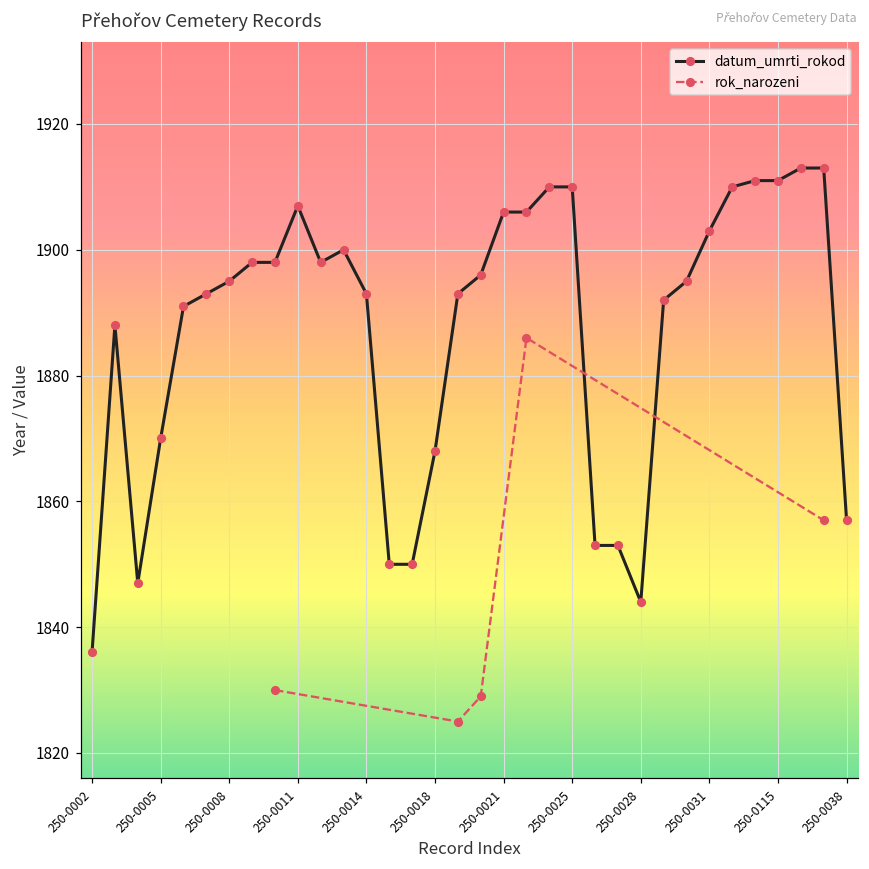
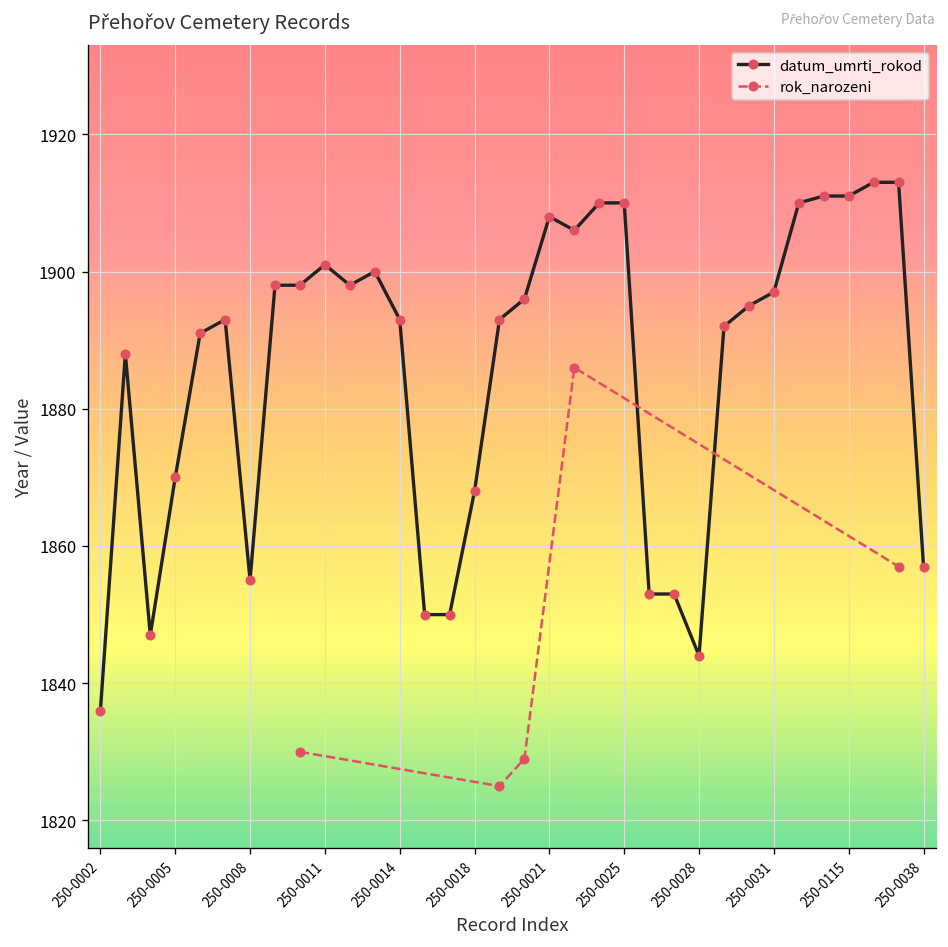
datum_umrti_rokod, 250-0008: 1895 -> 1855
datum_umrti_rokod, 250-0011: 1907 -> 1901
datum_umrti_rokod, 250-0021: 1906 -> 1908
datum_umrti_rokod, 250-0031: 1903 -> 1897
